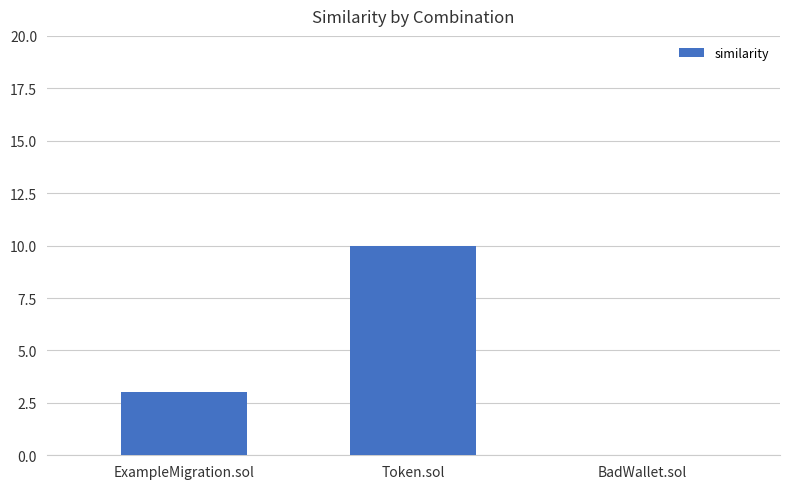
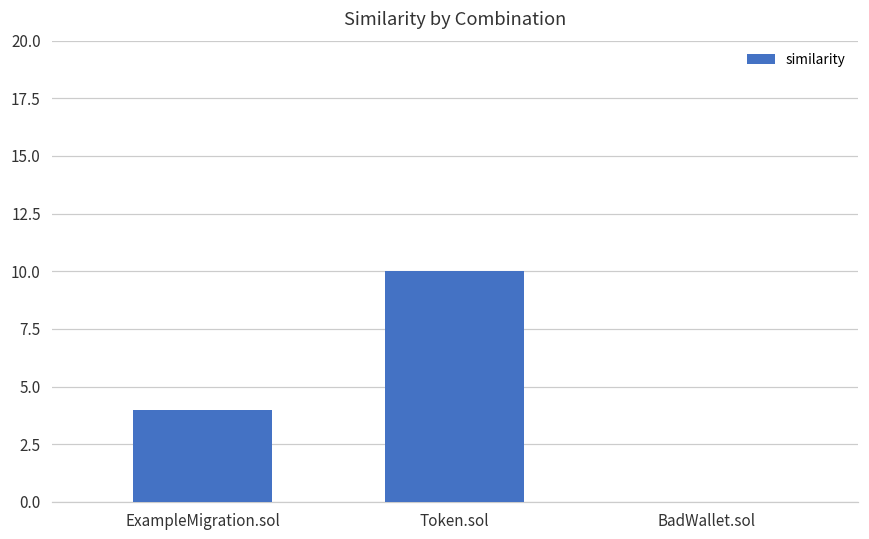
ExampleMigration.sol: 3 -> 4
